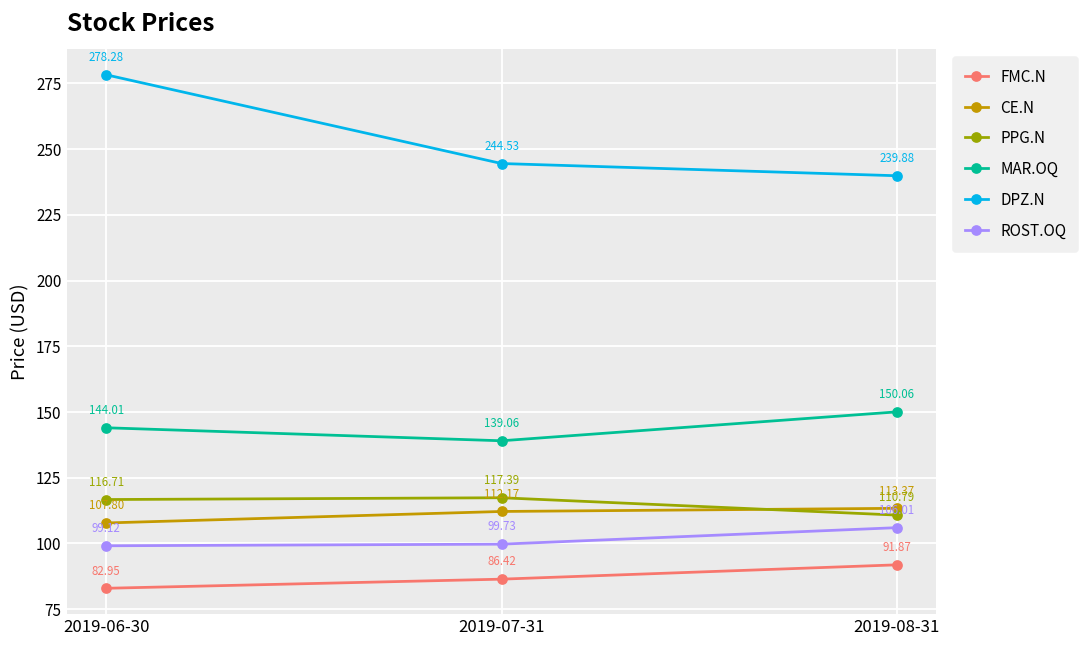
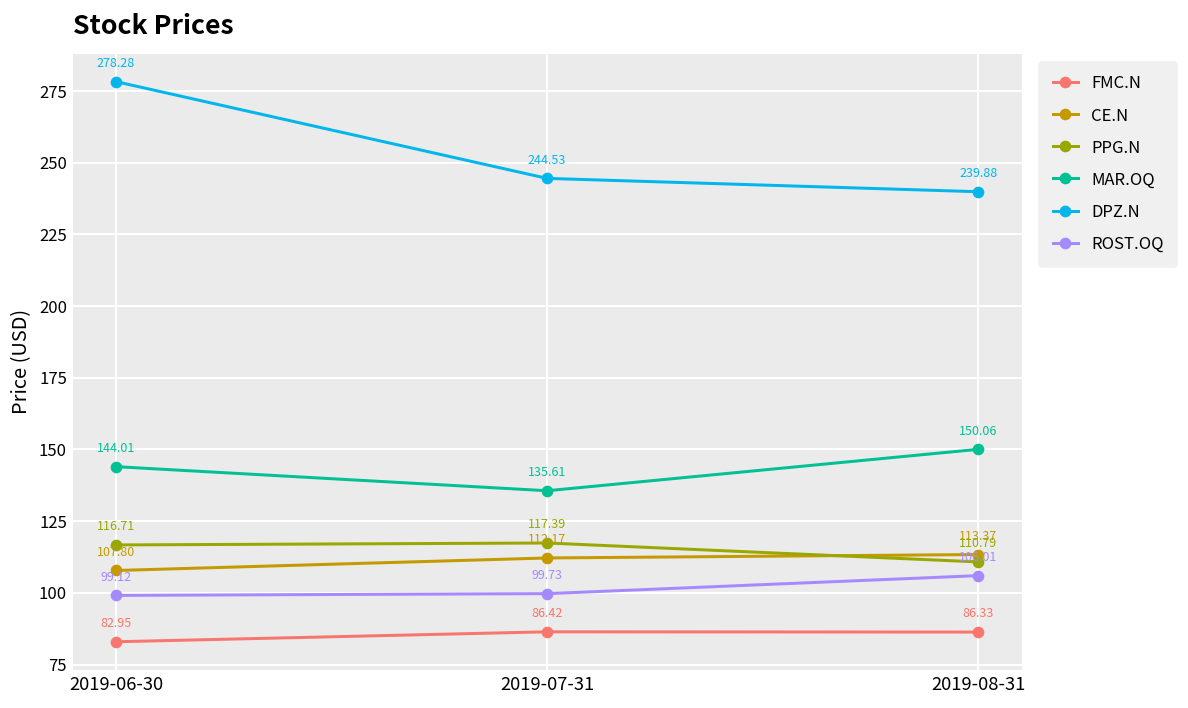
MAR.OQ, 2019-07-31: 139.06 -> 135.61
FMC.N, 2019-08-31: 91.87 -> 86.33
